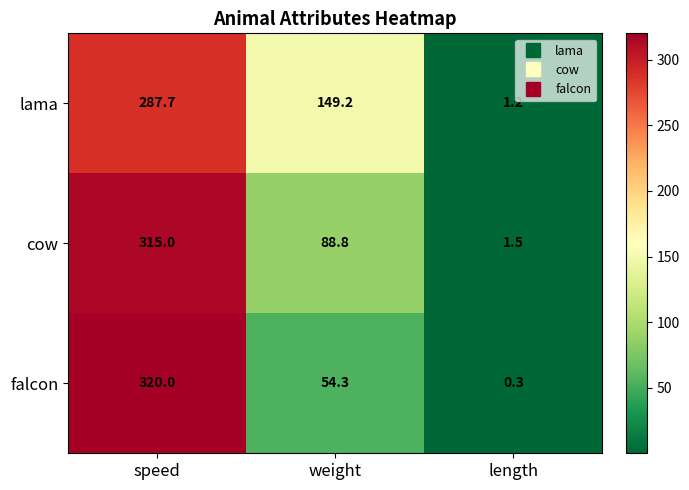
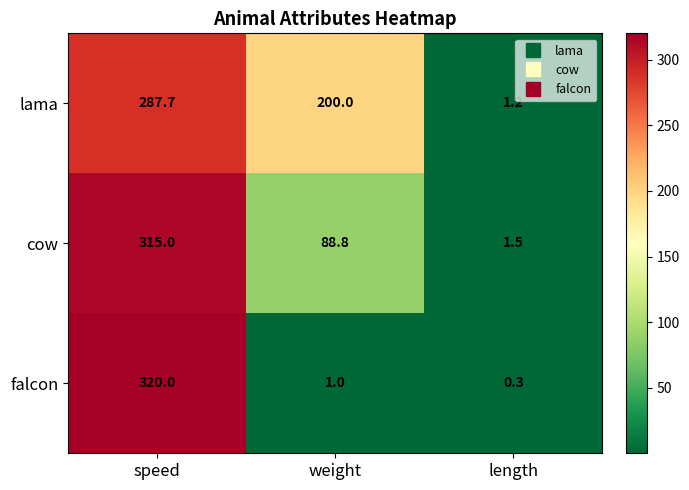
lama, weight: 149.2 -> 200.0
falcon, weight: 54.3 -> 1.0
